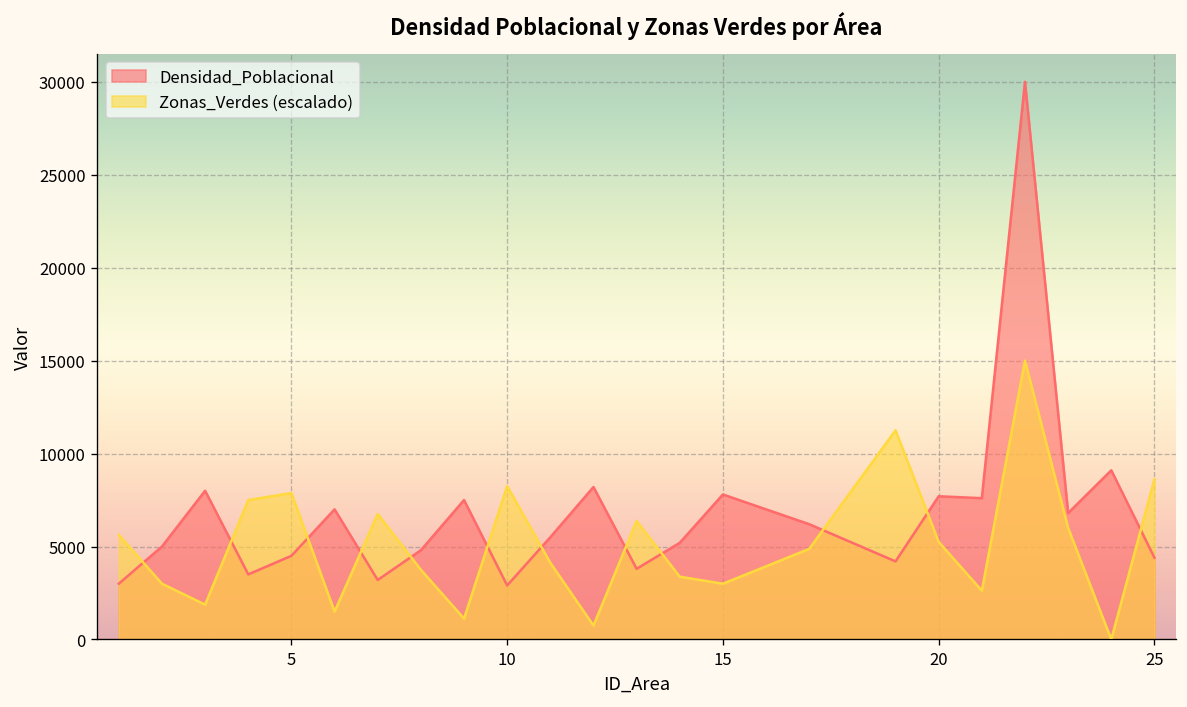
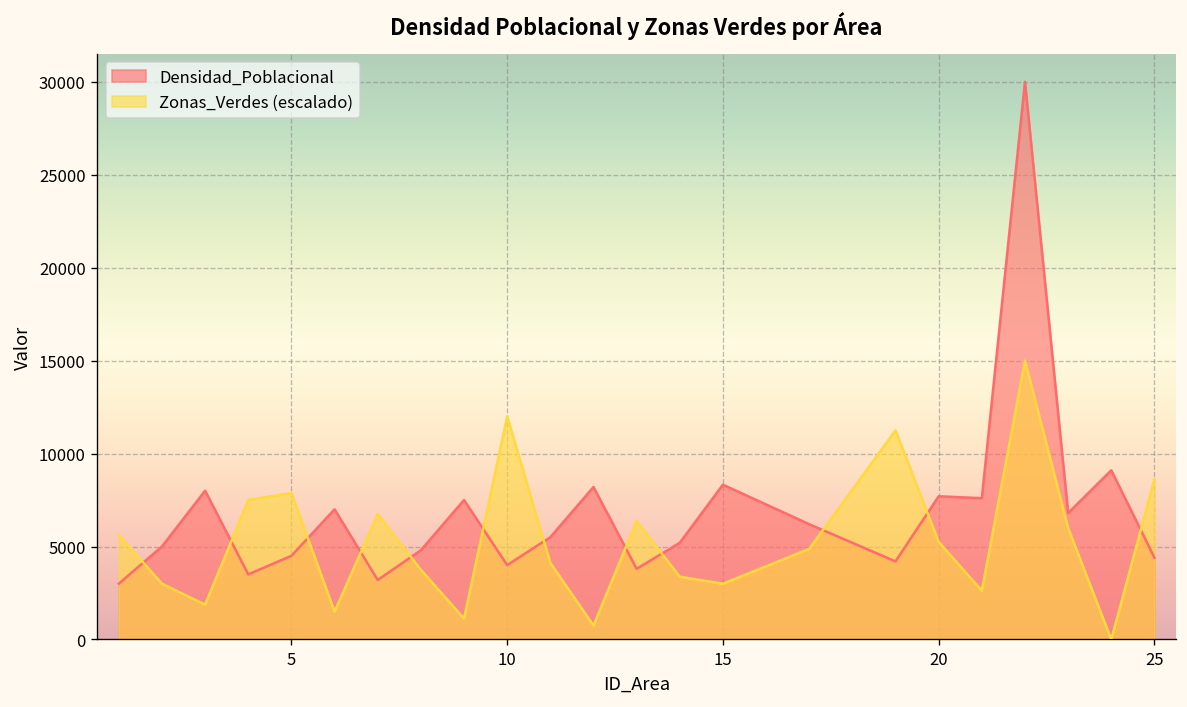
Densidad_Poblacional, 10: 2900 -> 4000
Zonas_Verdes (escalado), 10: 8300 -> 12000
Densidad_Poblacional, 15: 7800 -> 8300
